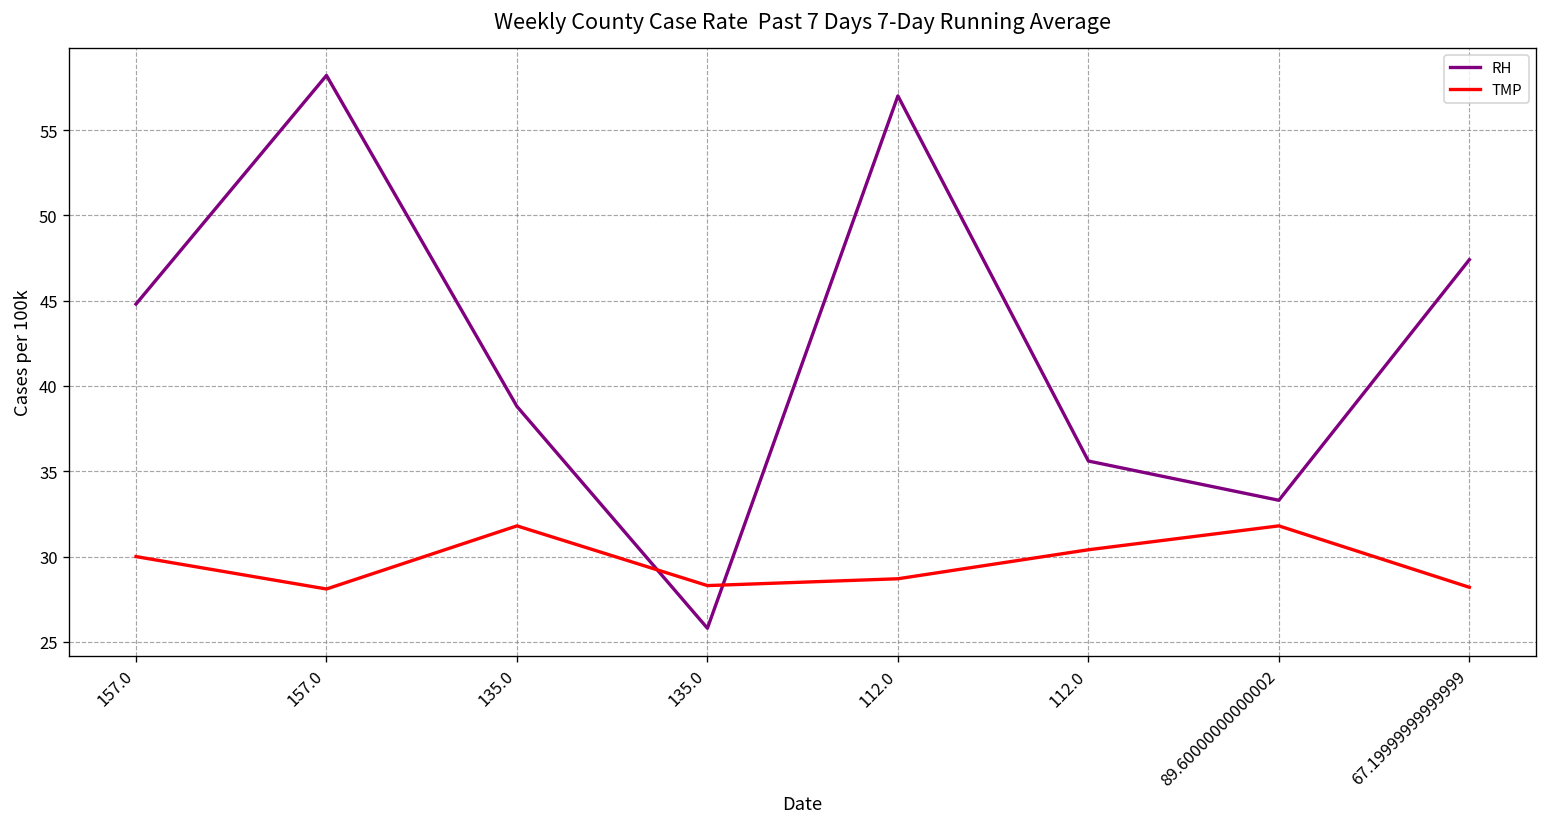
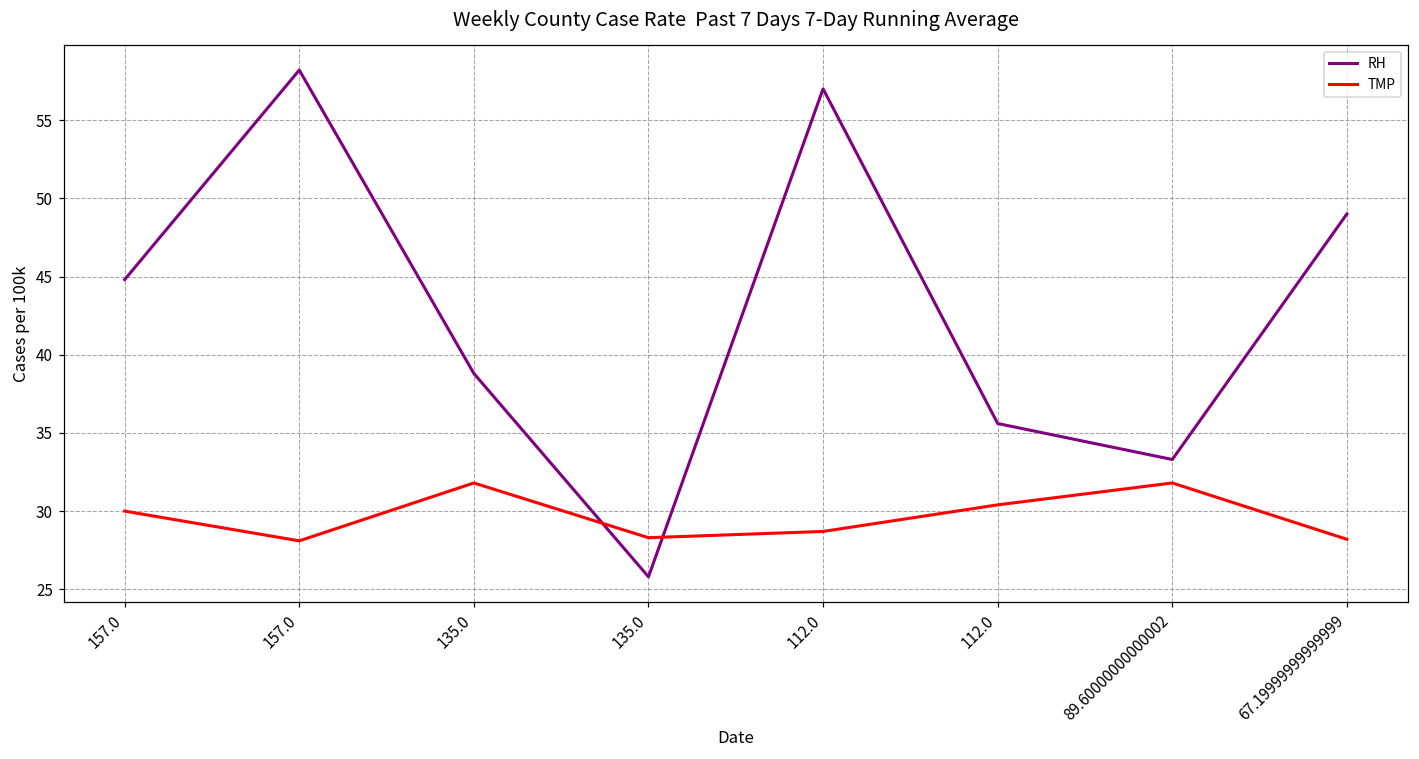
RH, 67.19999999999999: 47.4 -> 49.0
